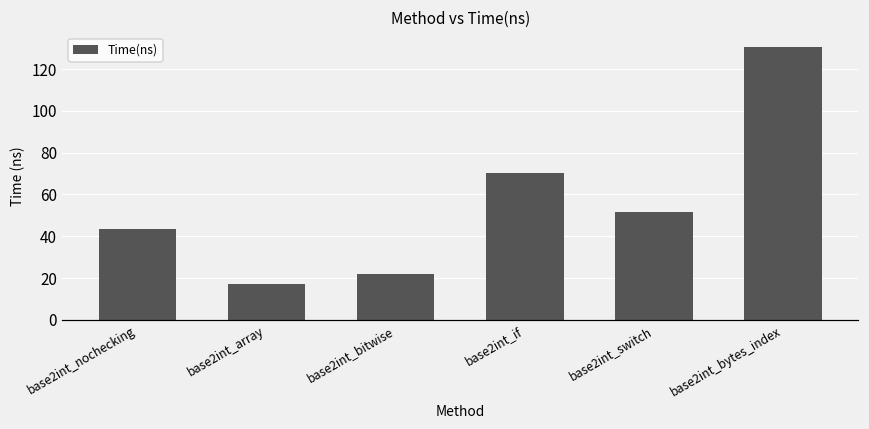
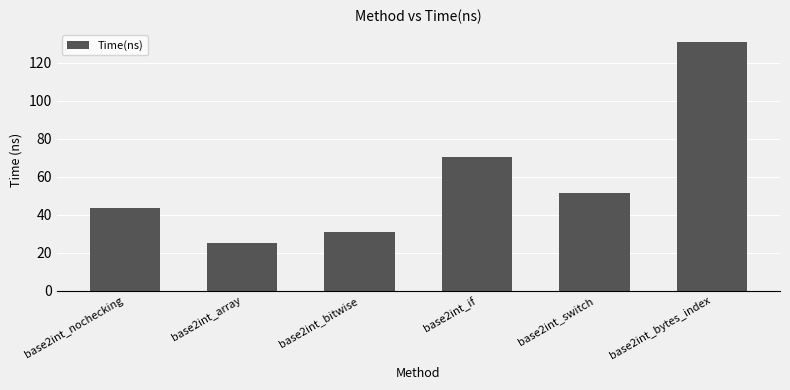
base2int_array: 17 -> 25
base2int_bitwise: 22 -> 31
